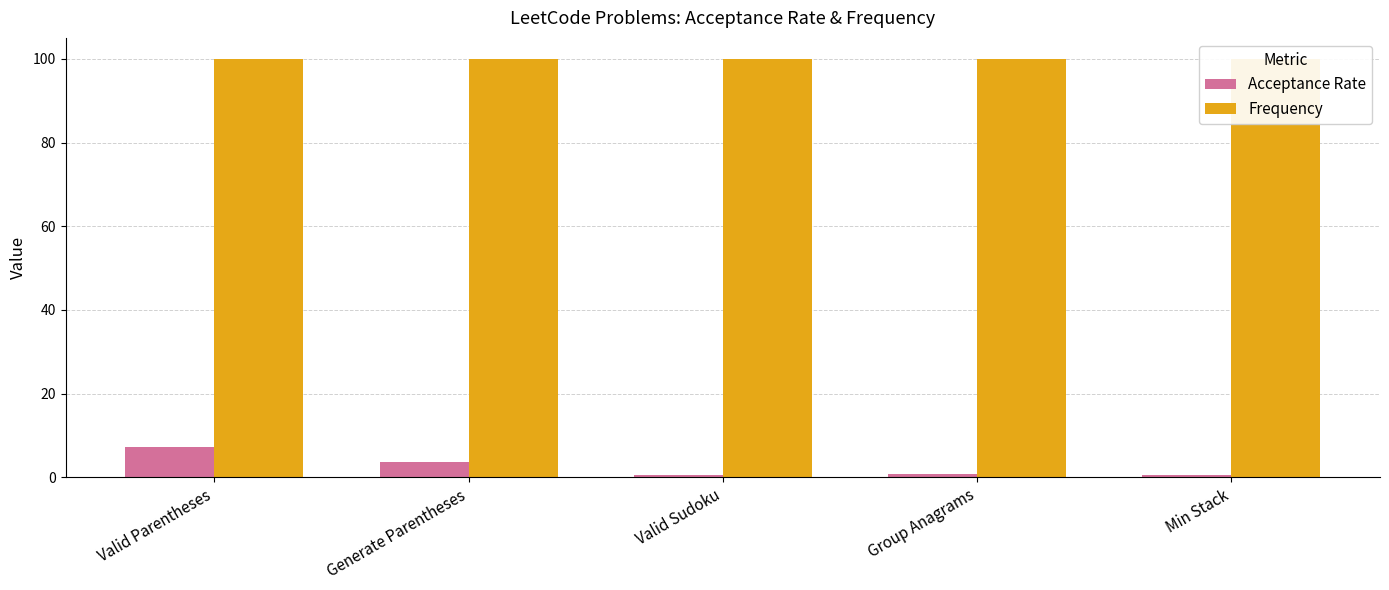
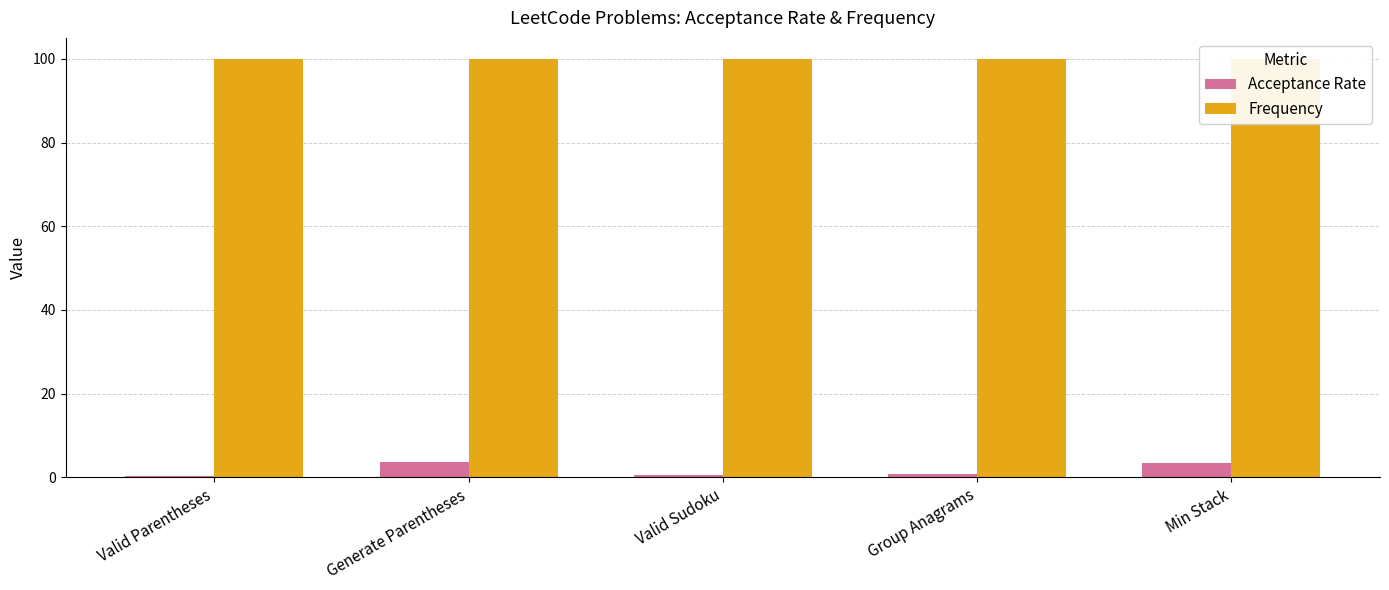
Acceptance Rate, Valid Parentheses: 7 -> 0
Acceptance Rate, Min Stack: 1 -> 3
